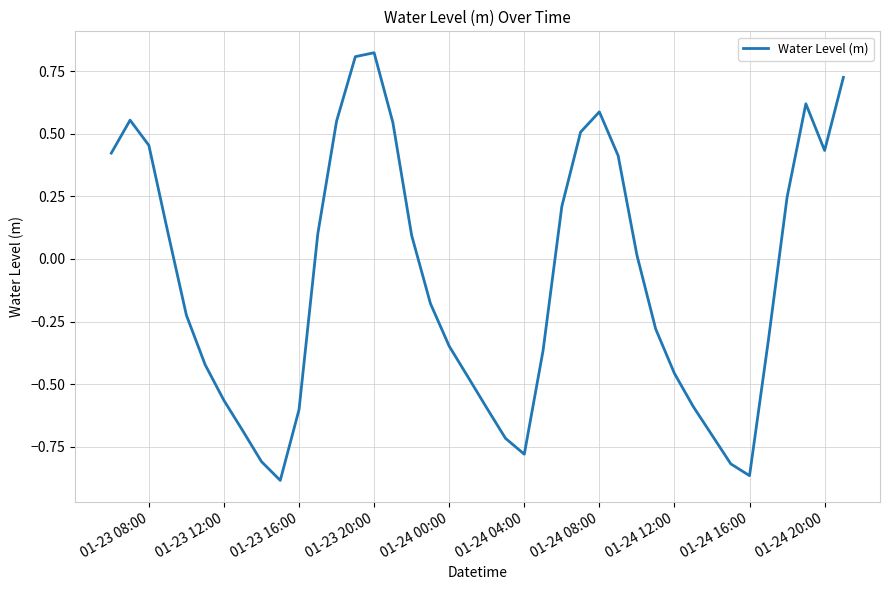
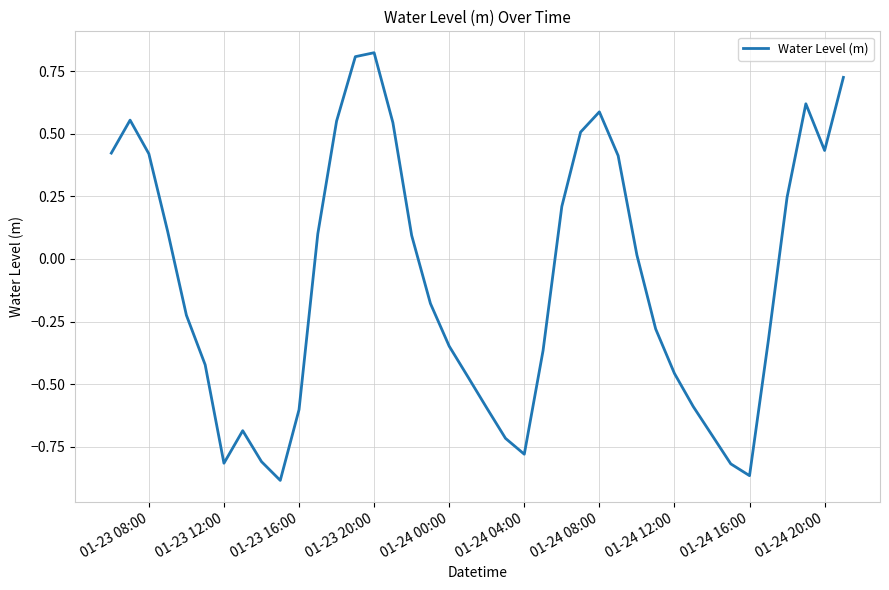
01-23 08:00: 0.45 -> 0.42
01-23 12:00: -0.57 -> -0.82
